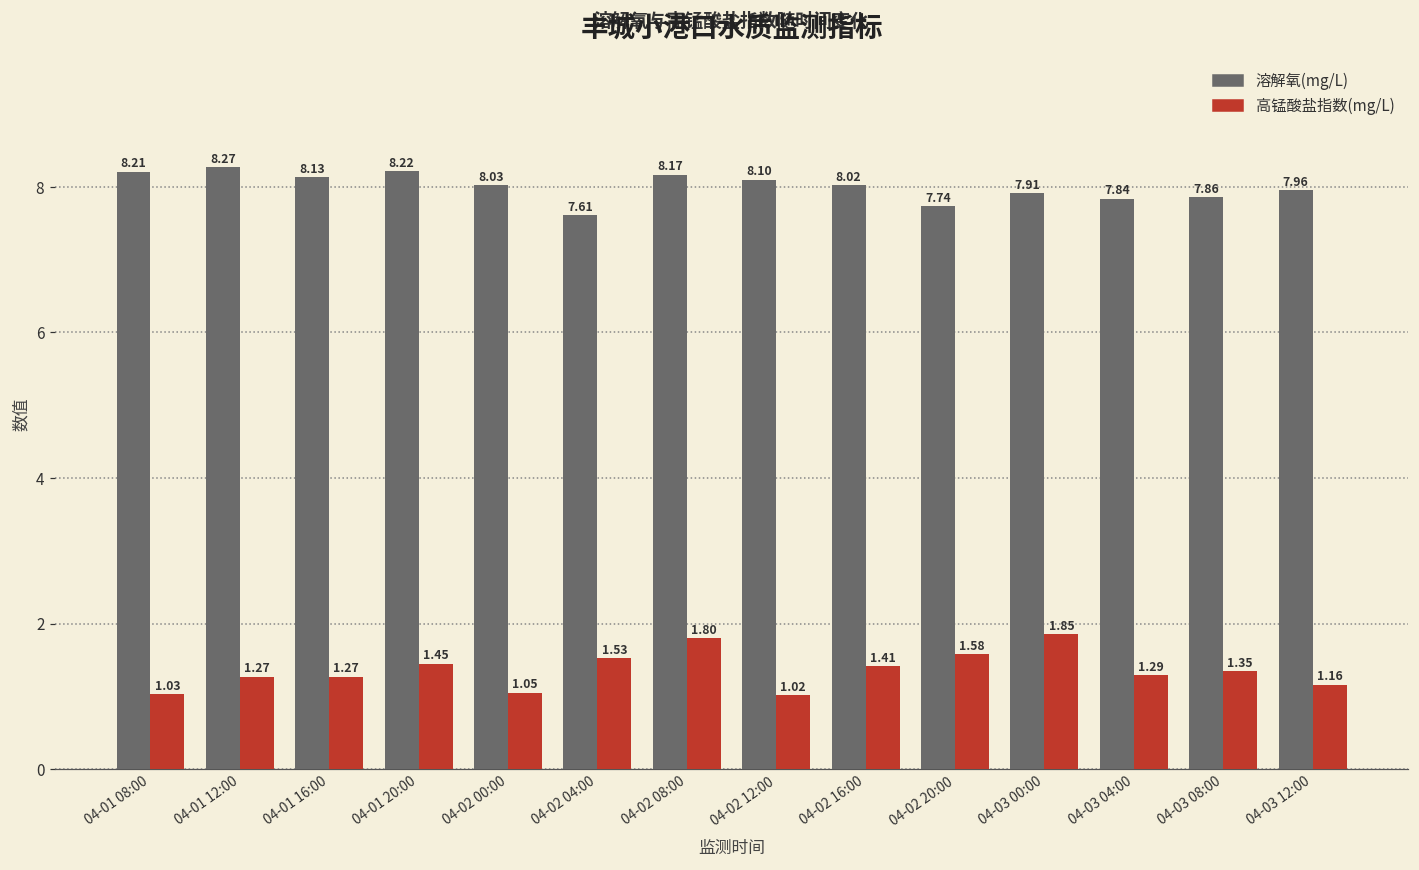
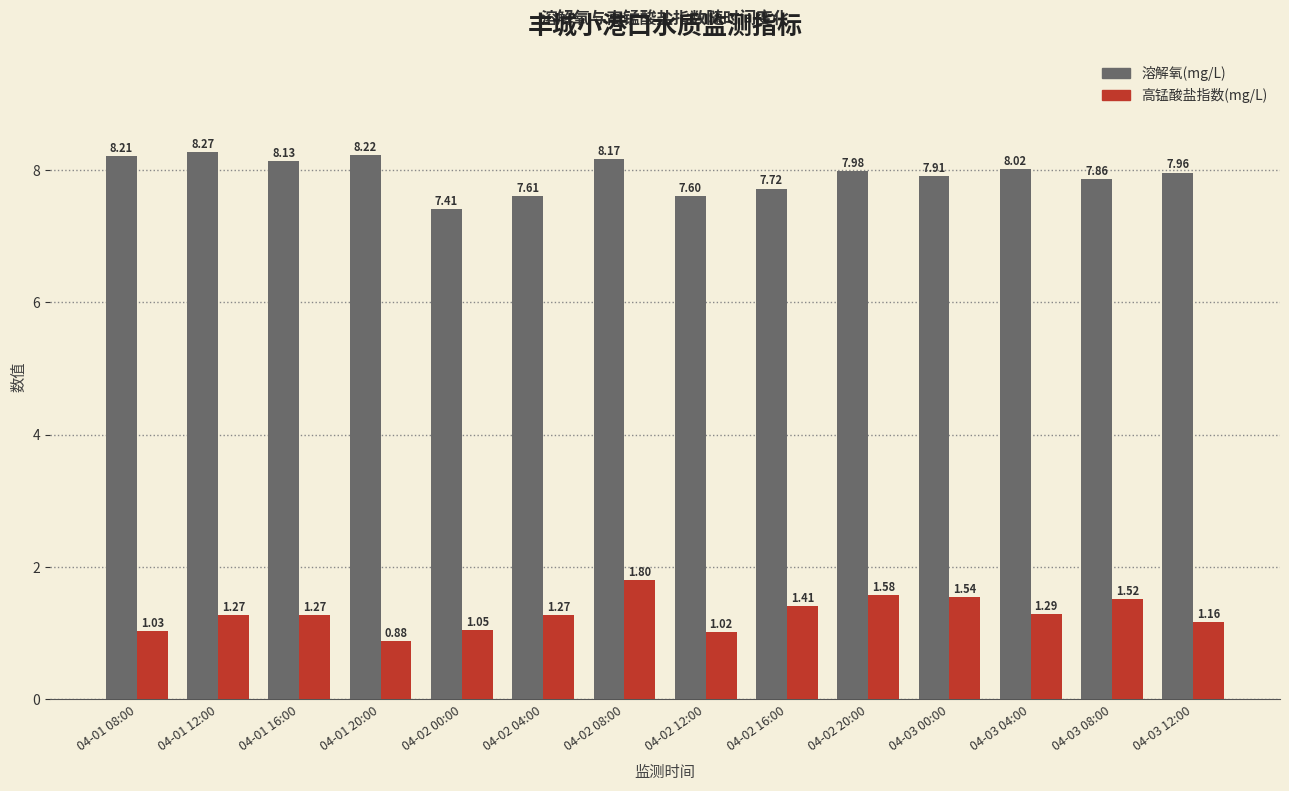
高锰酸盐指数(mg/L), 04-01 20:00: 1.45 -> 0.88
溶解氧(mg/L), 04-02 00:00: 8.03 -> 7.41
高锰酸盐指数(mg/L), 04-02 04:00: 1.53 -> 1.27
溶解氧(mg/L), 04-02 12:00: 8.10 -> 7.60
溶解氧(mg/L), 04-02 16:00: 8.02 -> 7.72
溶解氧(mg/L), 04-02 20:00: 7.74 -> 7.98
高锰酸盐指数(mg/L), 04-03 00:00: 1.85 -> 1.54
溶解氧(mg/L), 04-03 04:00: 7.84 -> 8.02
高锰酸盐指数(mg/L), 04-03 08:00: 1.35 -> 1.52
